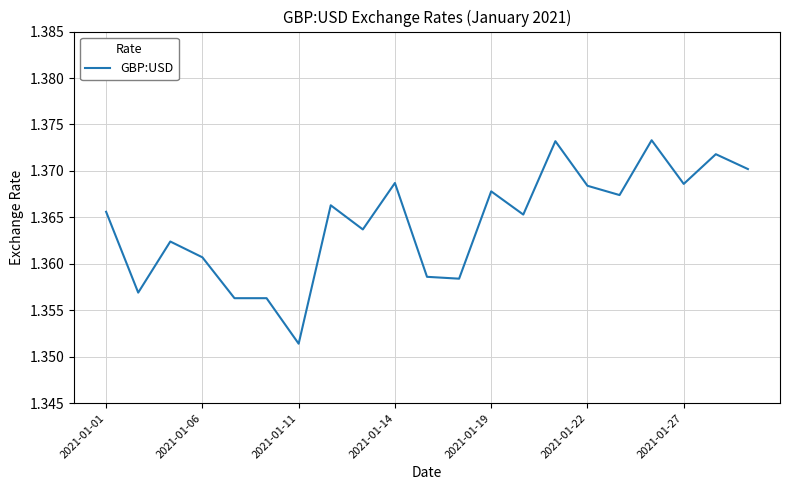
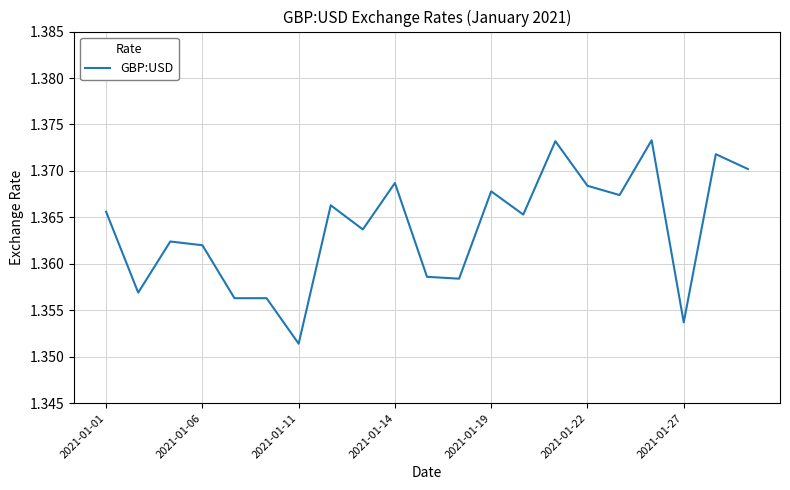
2021-01-06: 1.361 -> 1.362
2021-01-27: 1.369 -> 1.354
